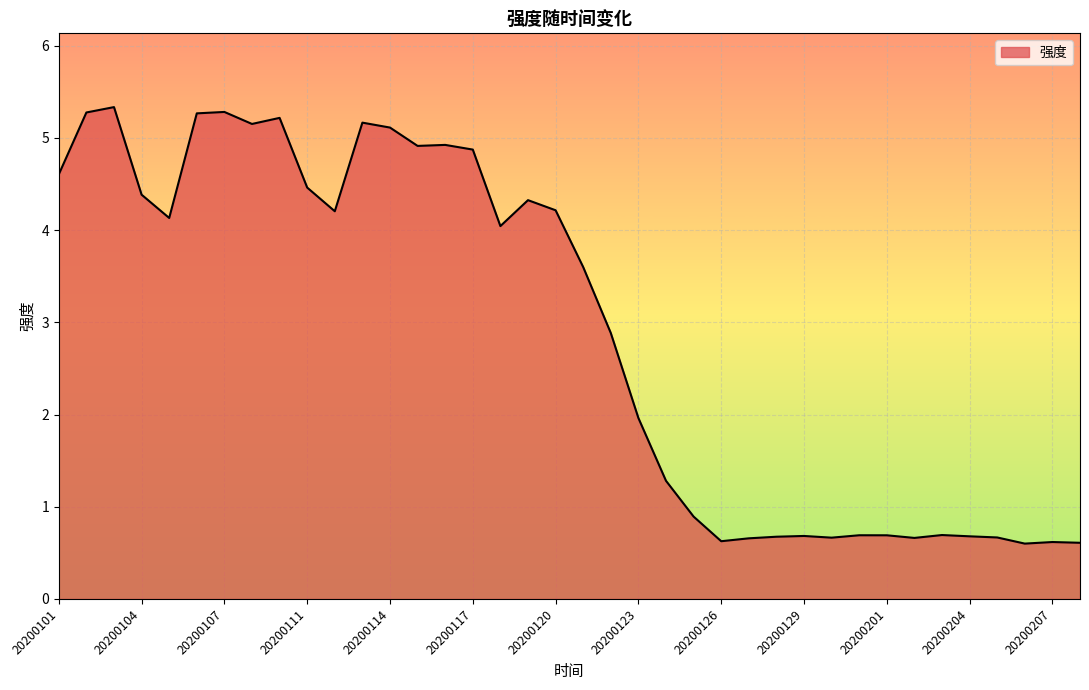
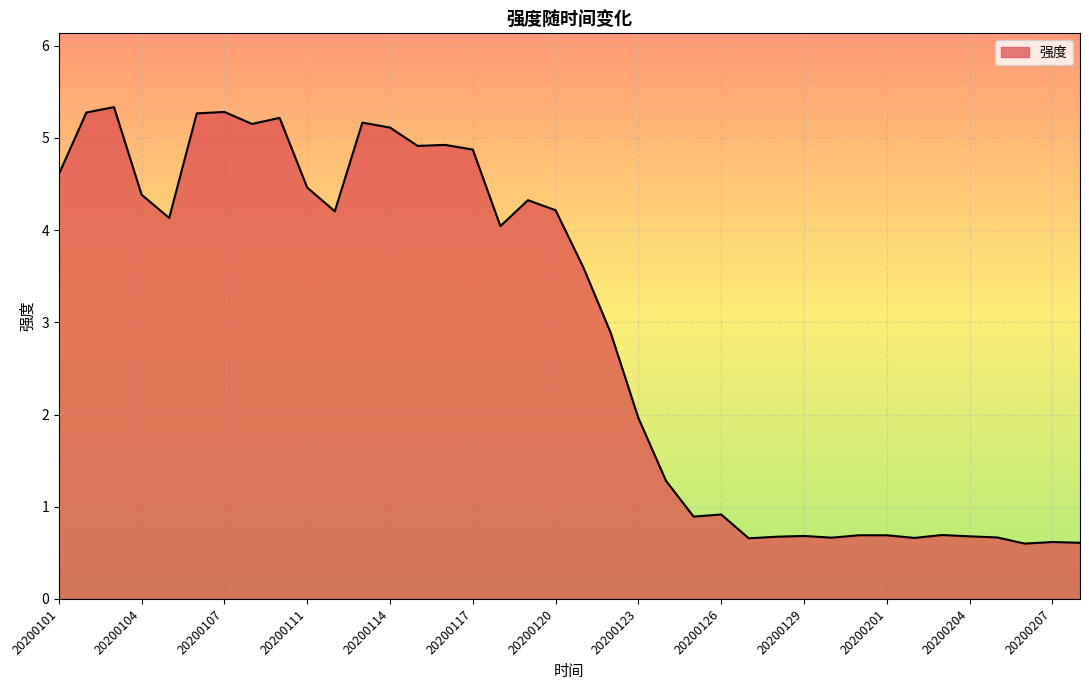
20200126: 0.6 -> 0.9
